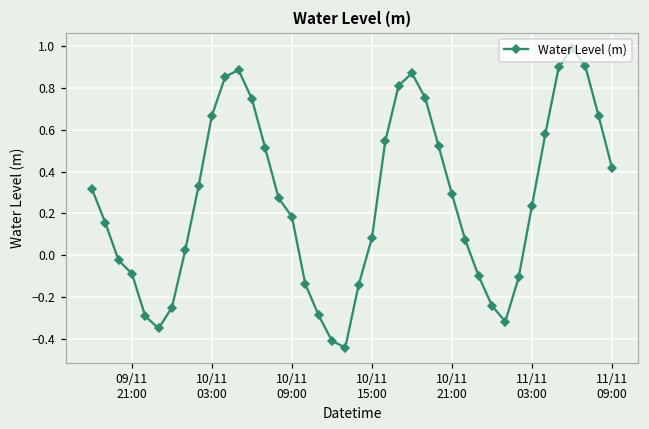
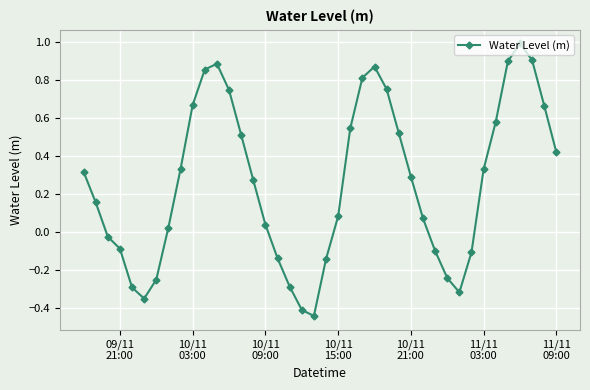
10/11 09:00: 0.18 -> 0.04
11/11 03:00: 0.24 -> 0.33
